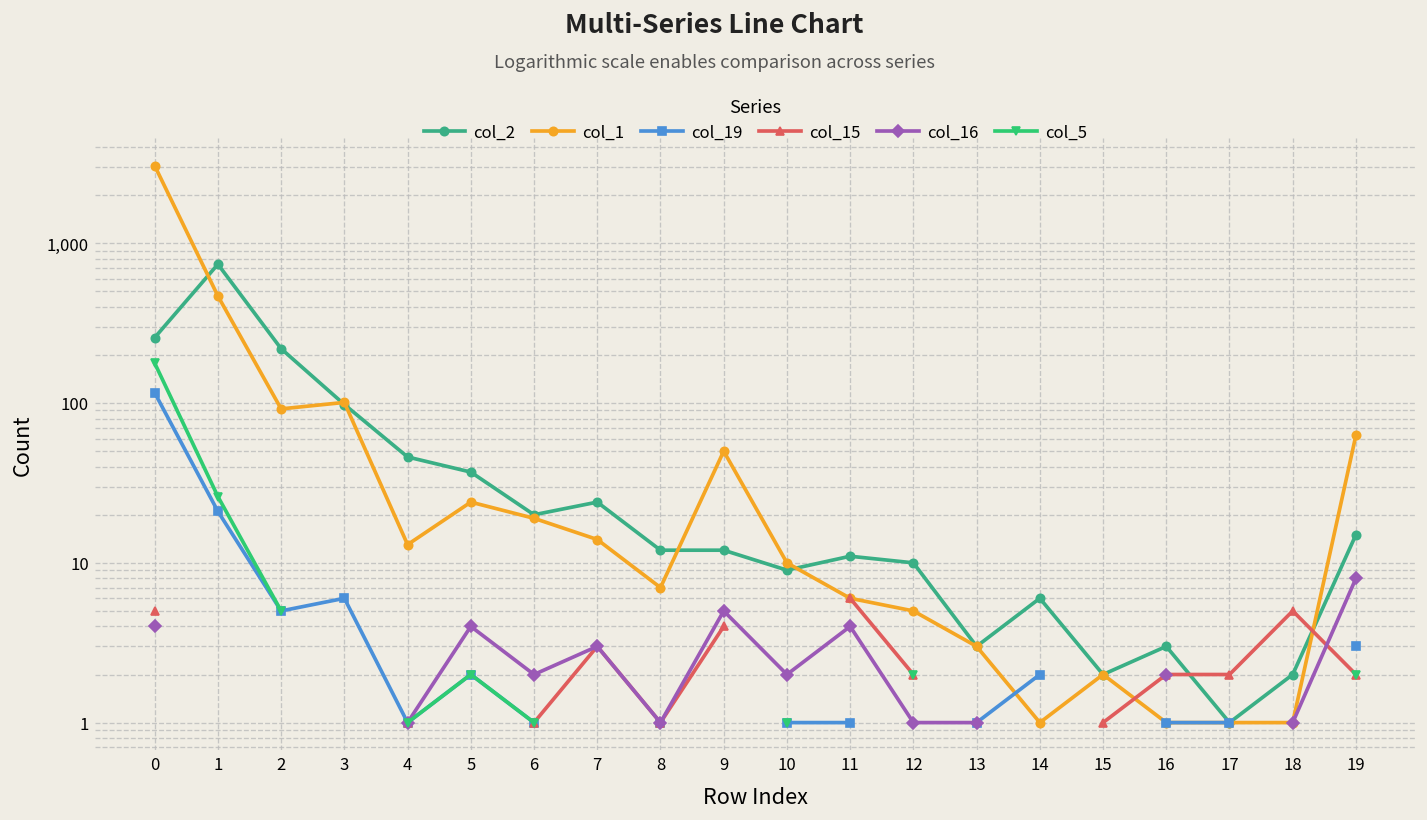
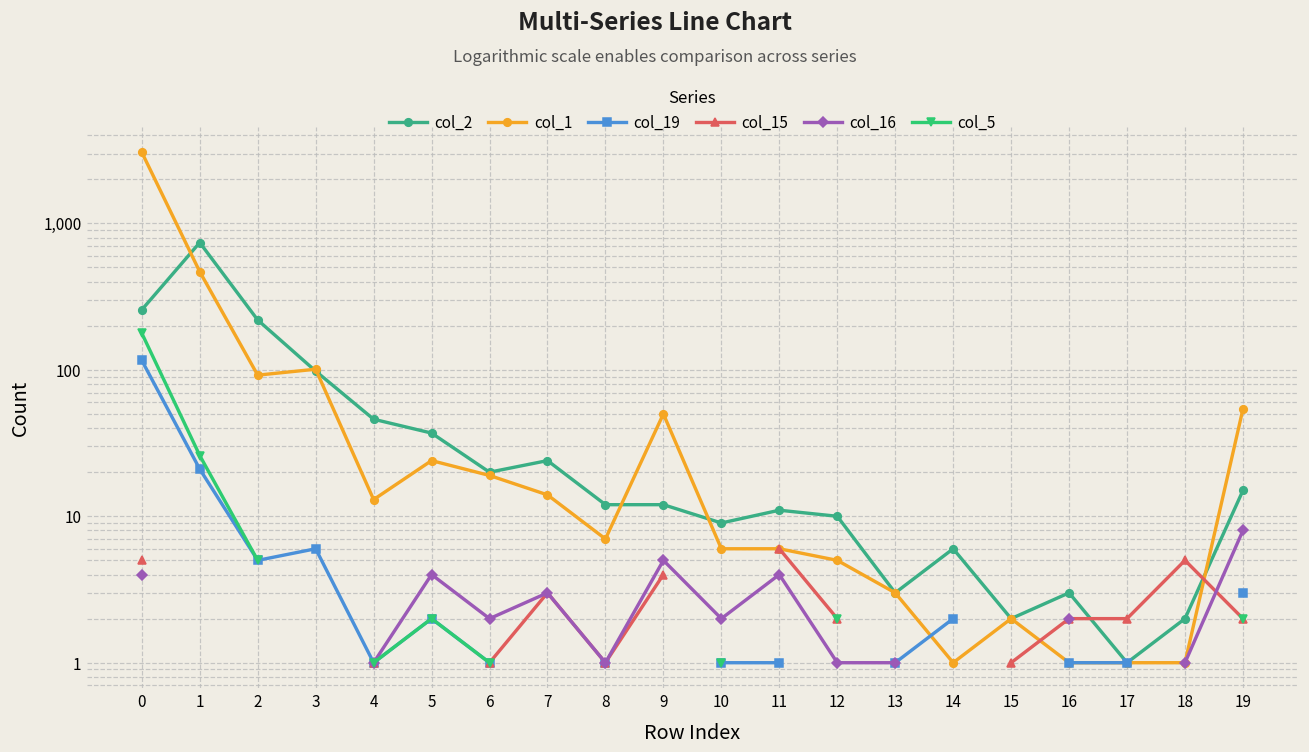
col_1, 10: 10 -> 6
col_1, 19: 60 -> 54
